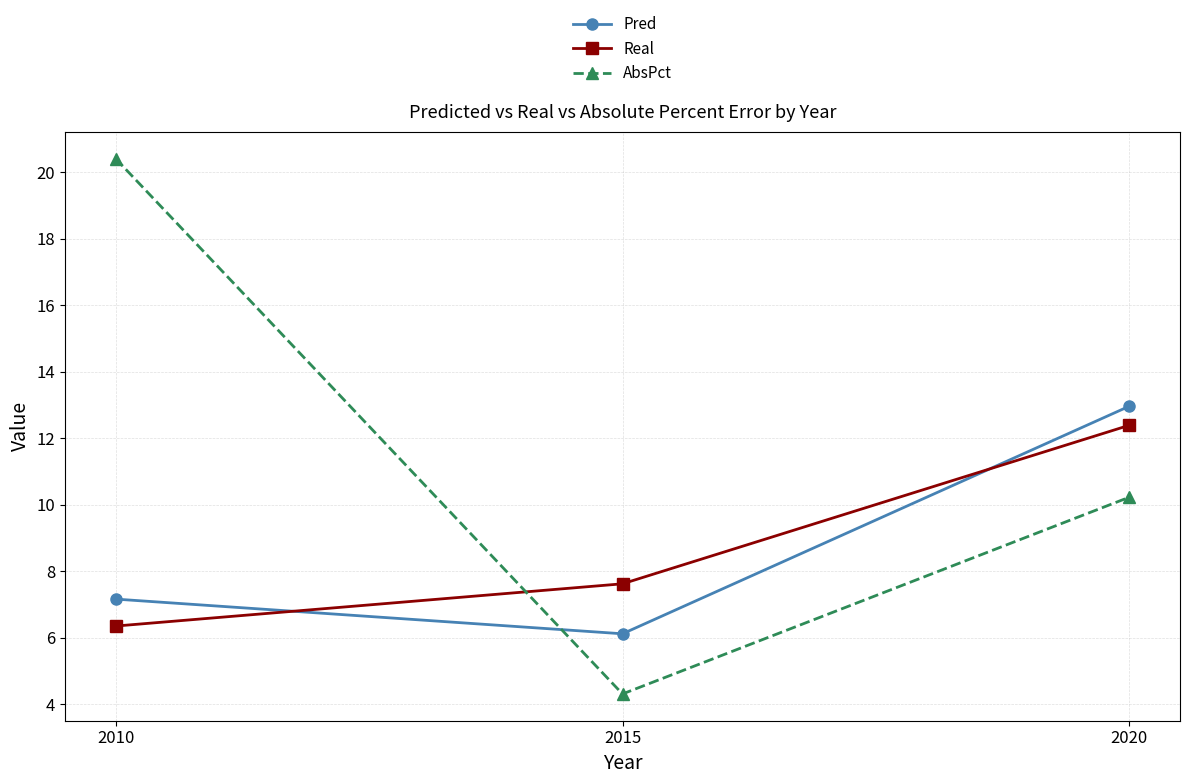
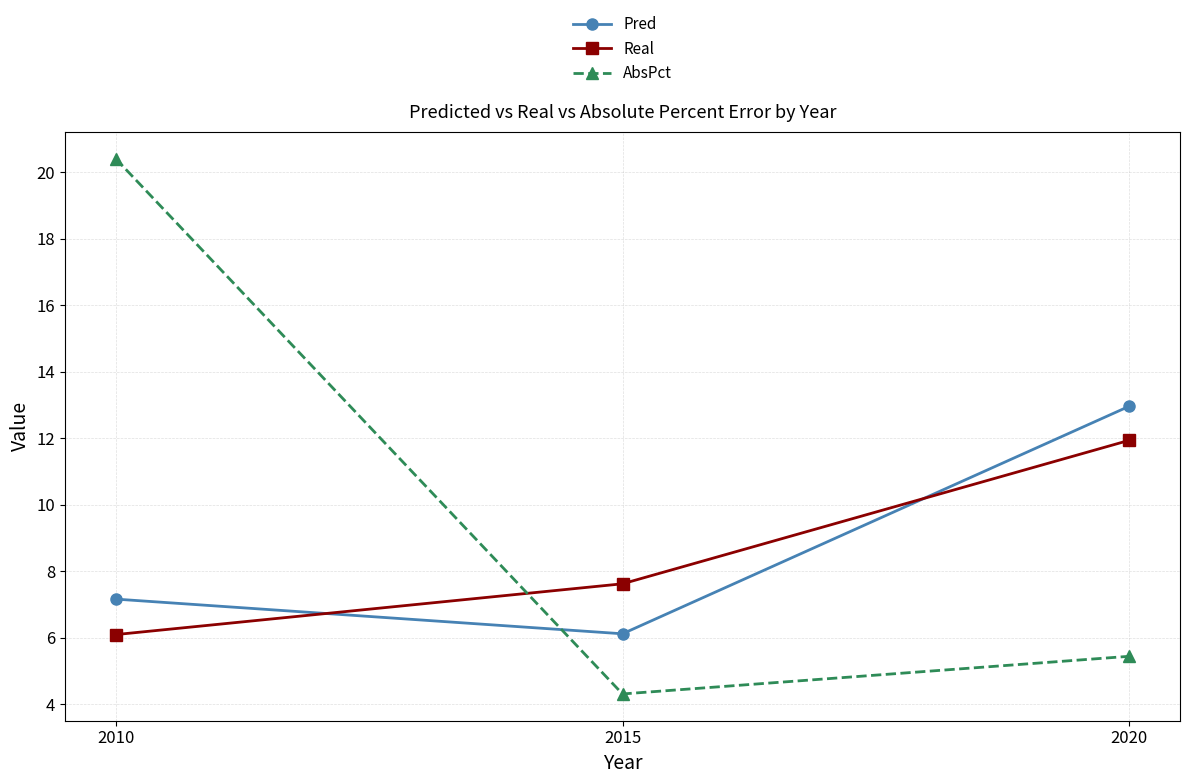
Real, 2010: 6.4 -> 6.1
Real, 2020: 12.4 -> 11.9
AbsPct, 2020: 10.2 -> 5.4
